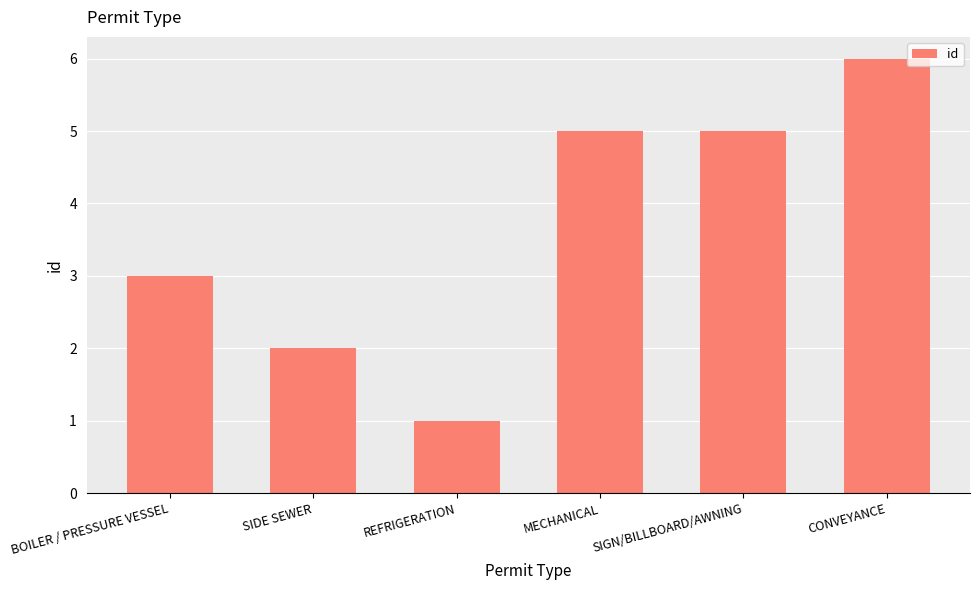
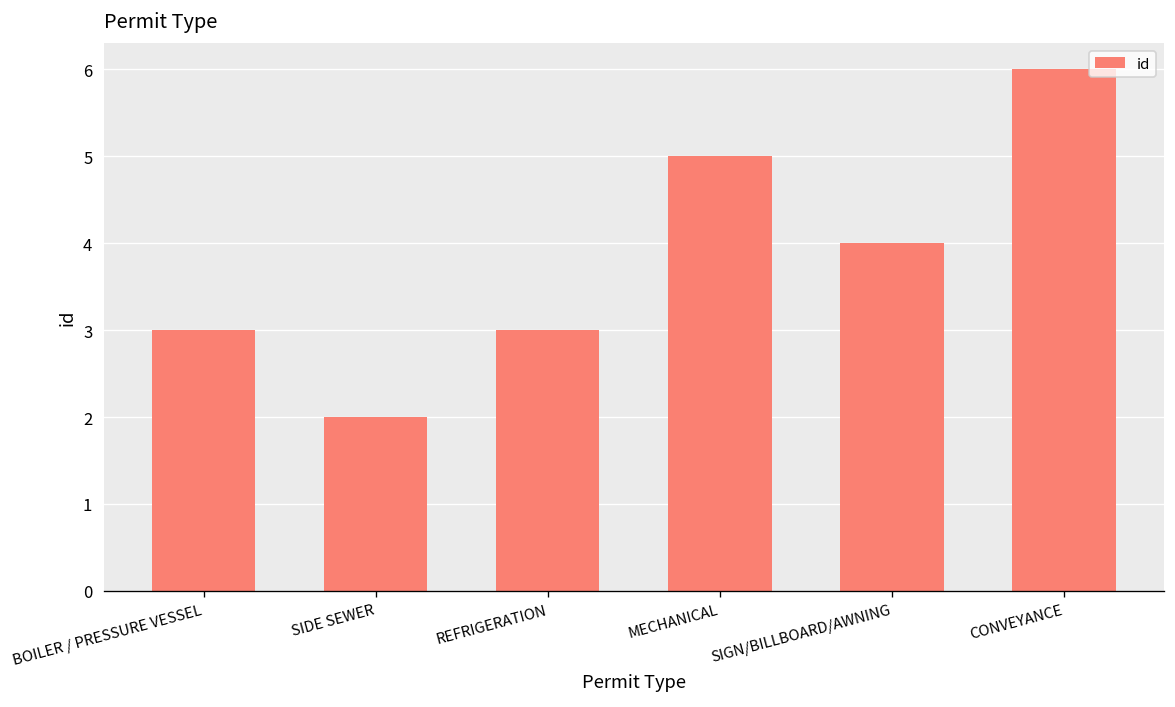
REFRIGERATION: 1 -> 3
SIGN/BILLBOARD/AWNING: 5 -> 4
